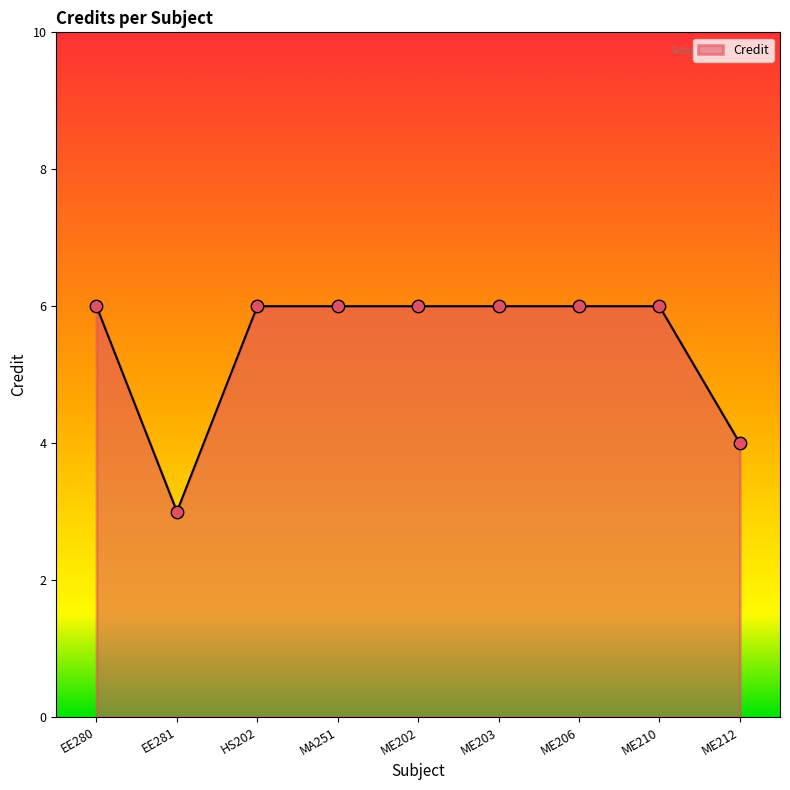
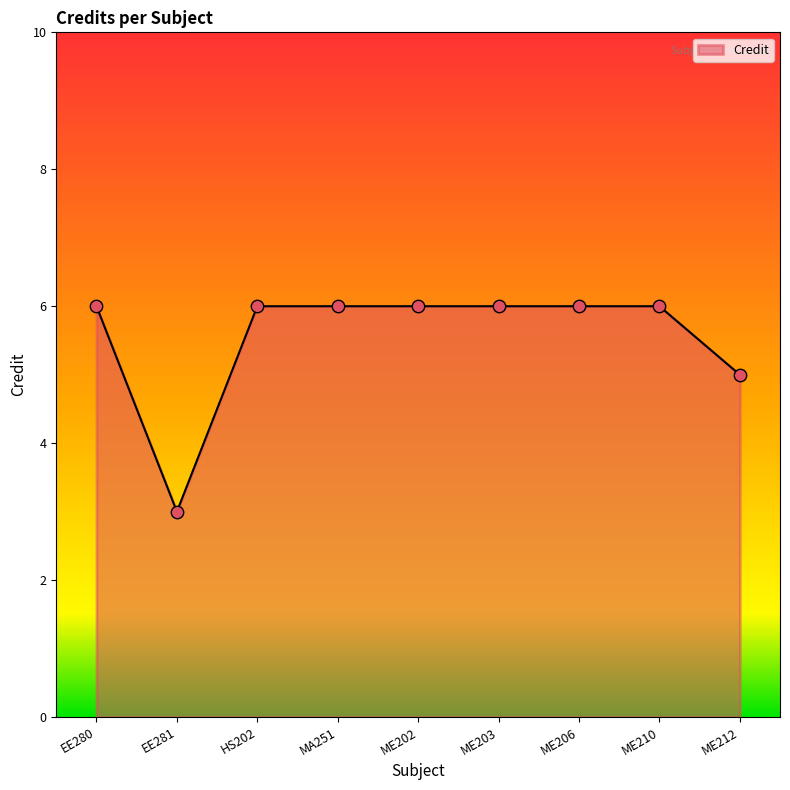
ME212: 4 -> 5
